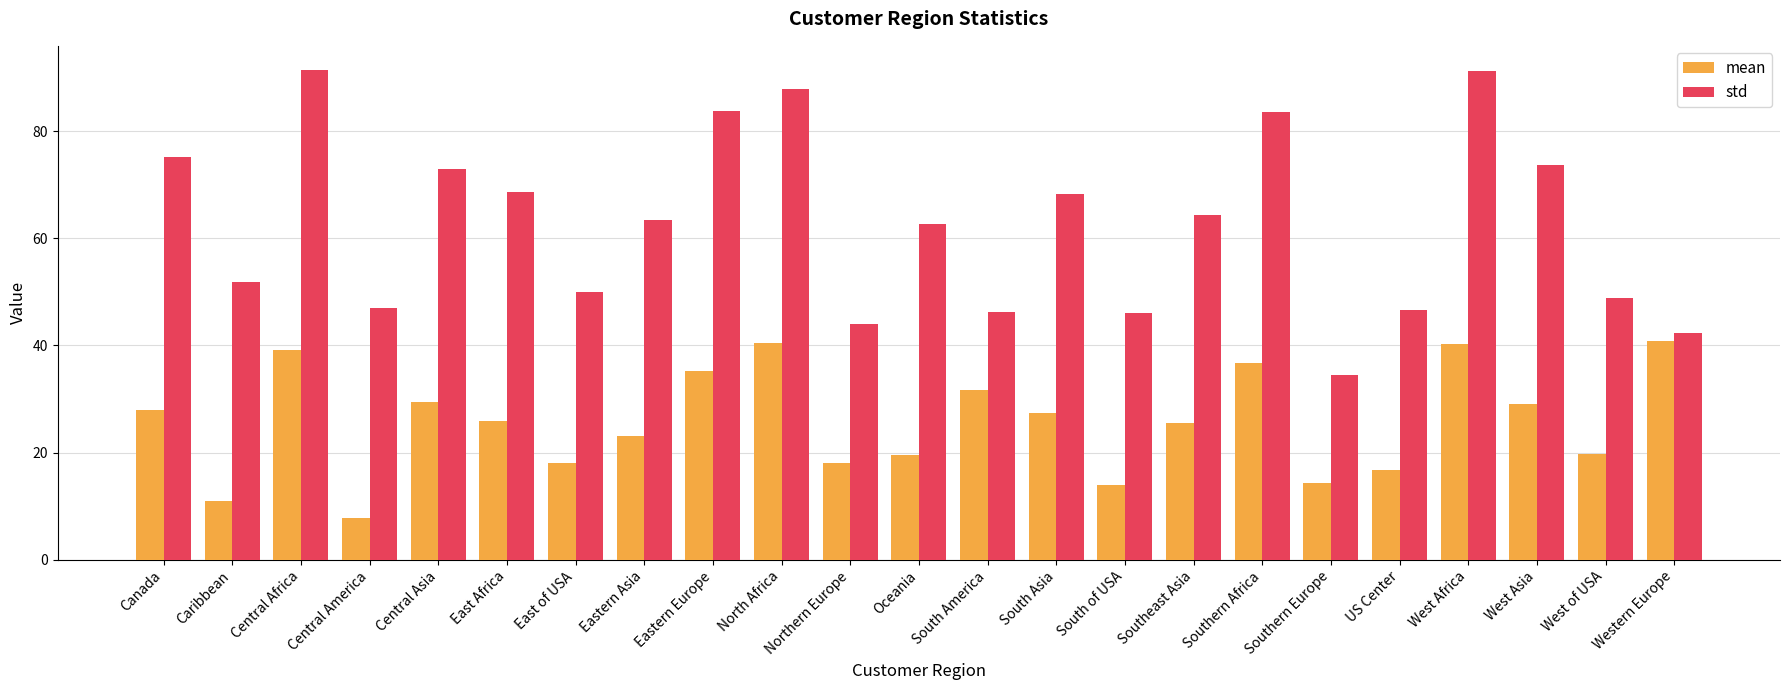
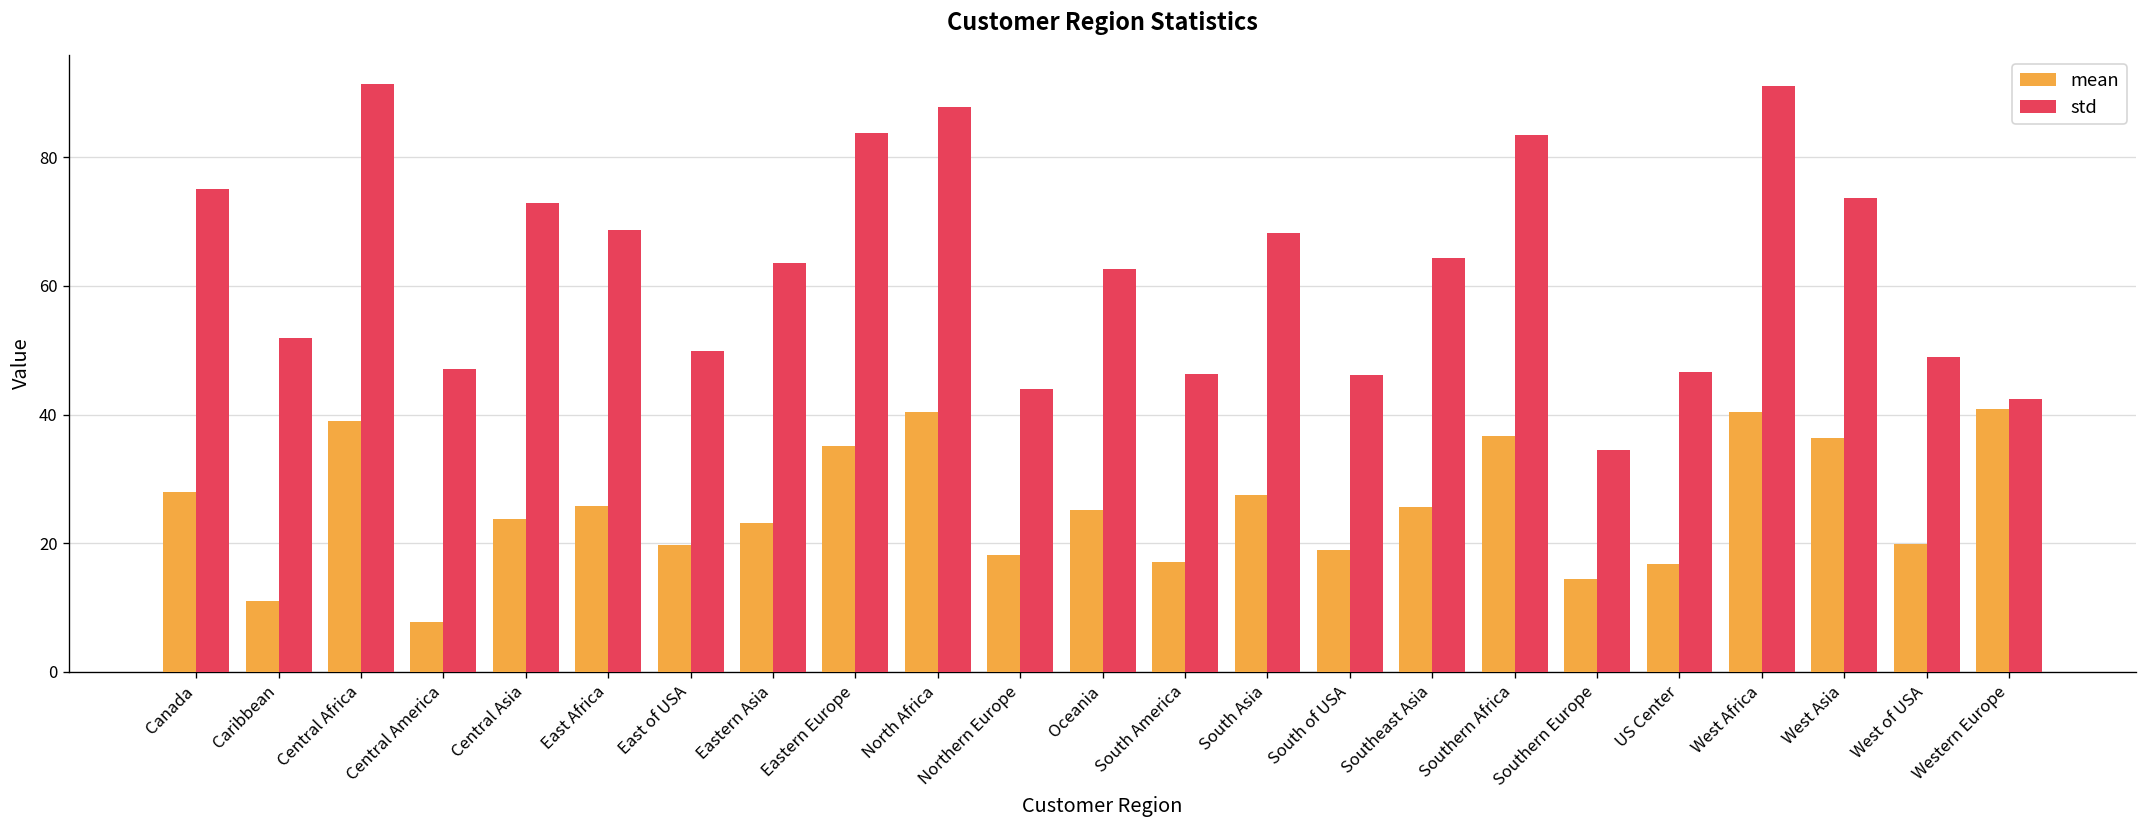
mean, Central Asia: 29 -> 24
mean, East of USA: 18 -> 20
mean, Oceania: 19 -> 25
mean, South America: 32 -> 17
mean, South of USA: 14 -> 19
mean, West Asia: 29 -> 36
